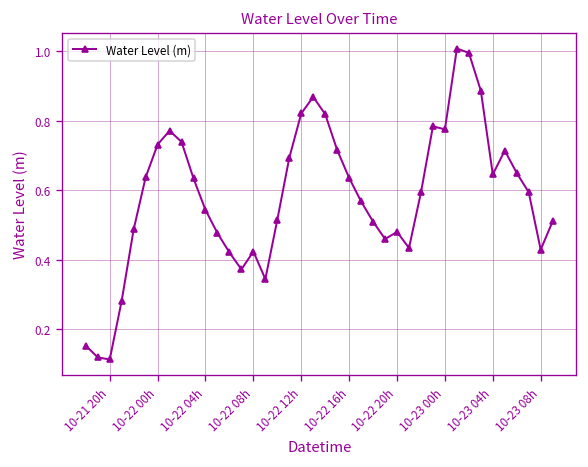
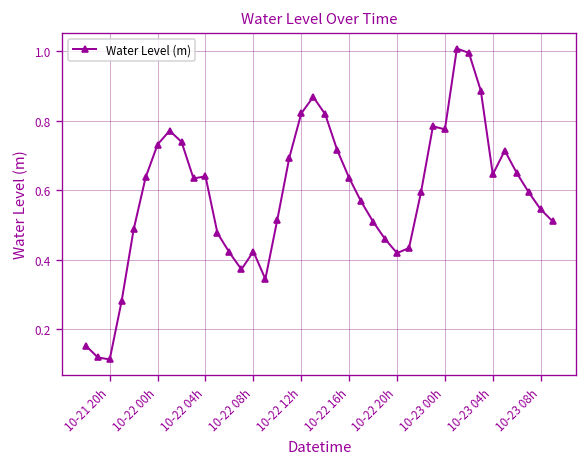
10-22 04h: 0.54 -> 0.64
10-22 20h: 0.48 -> 0.42
10-23 08h: 0.43 -> 0.55
